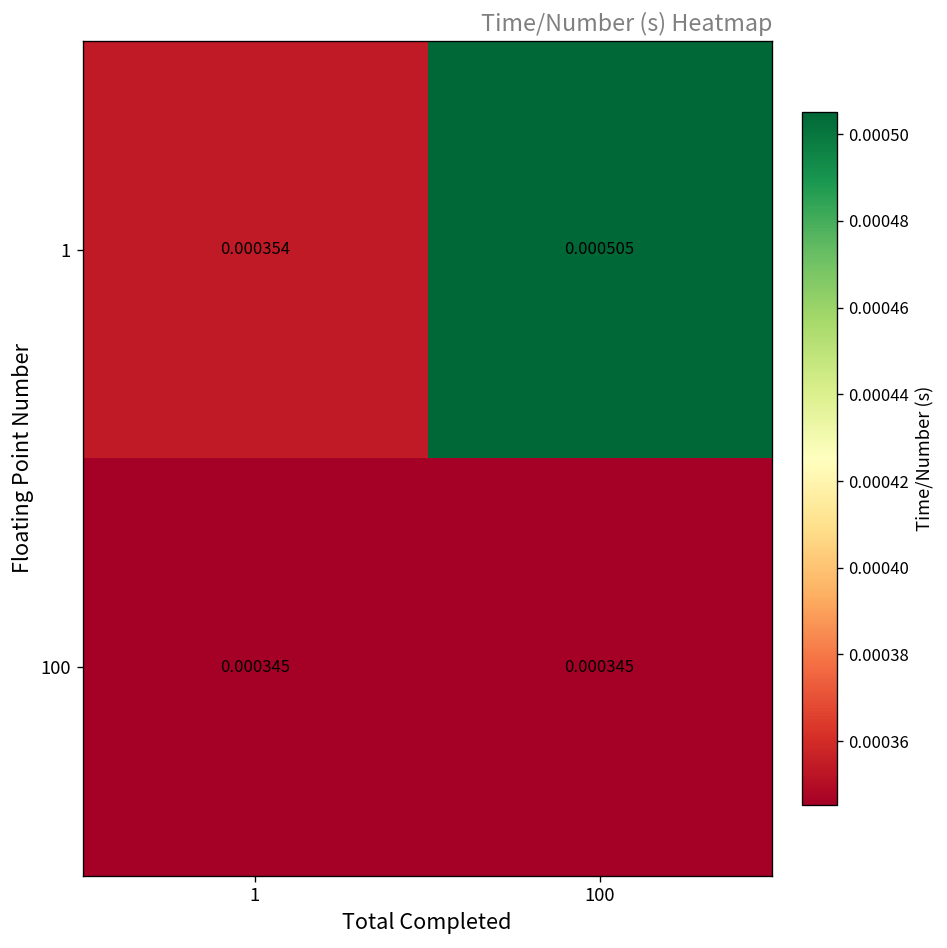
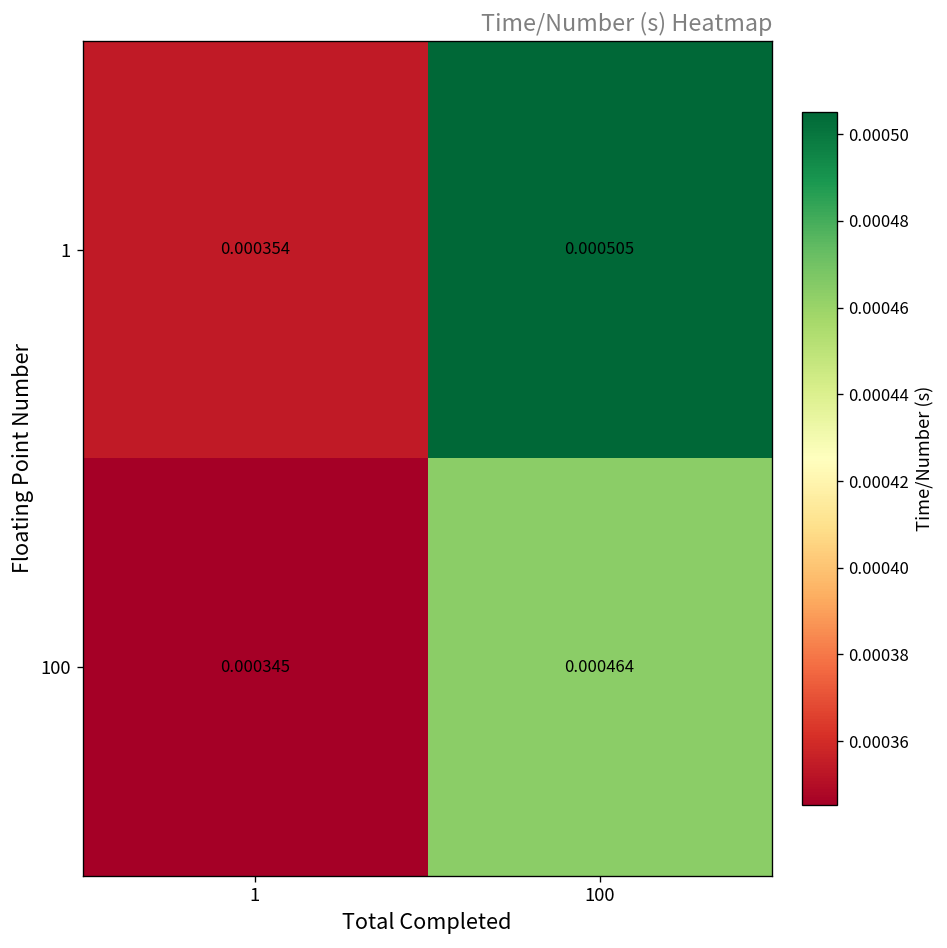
100, 100: 0.000345 -> 0.000464
